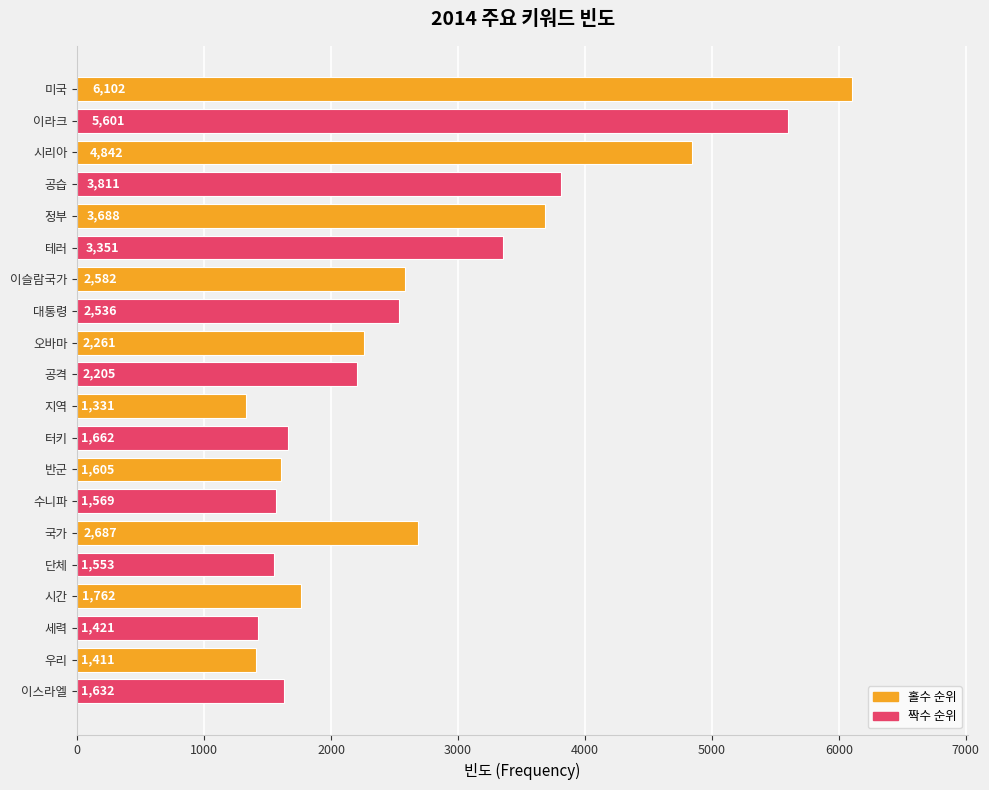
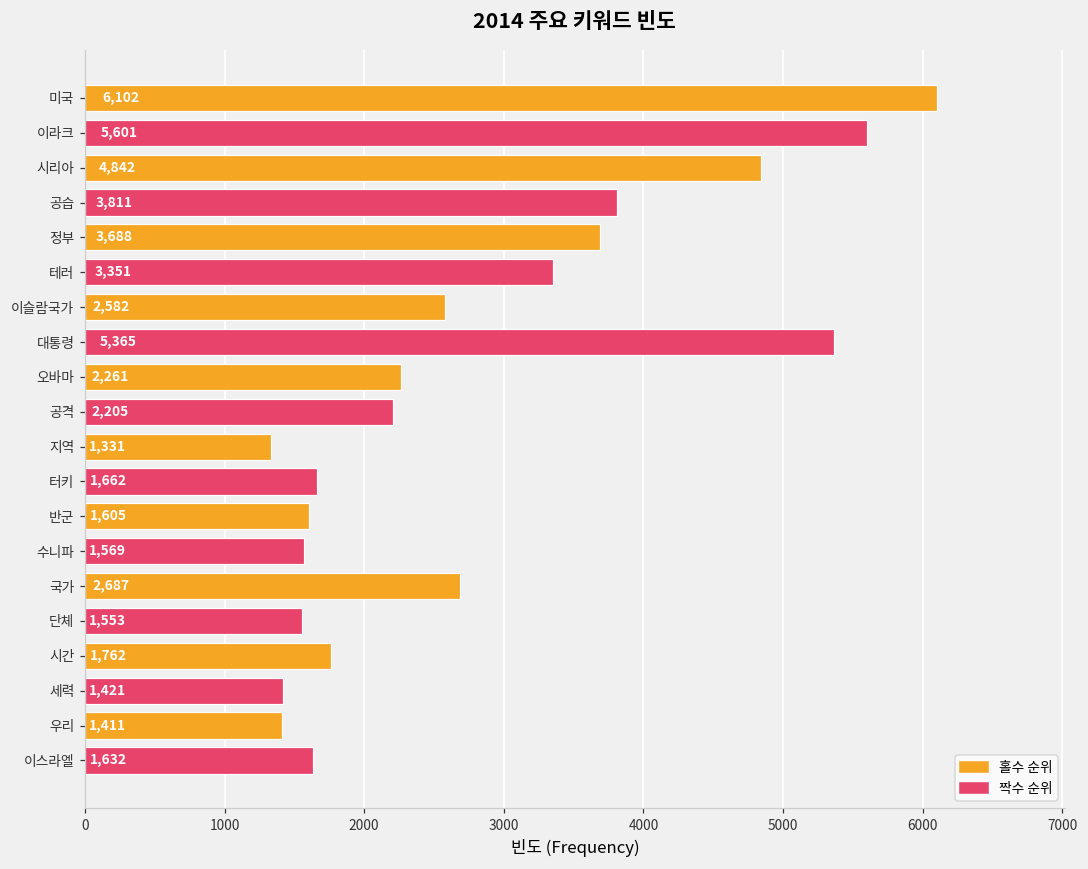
대통령: 2,536 -> 5,365
